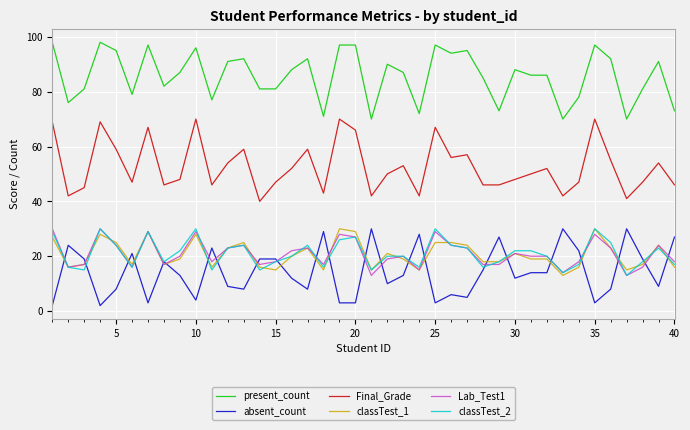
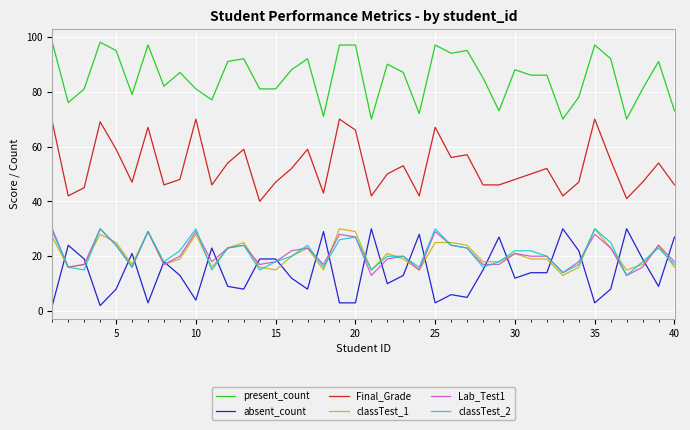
present_count, 10: 96 -> 81
